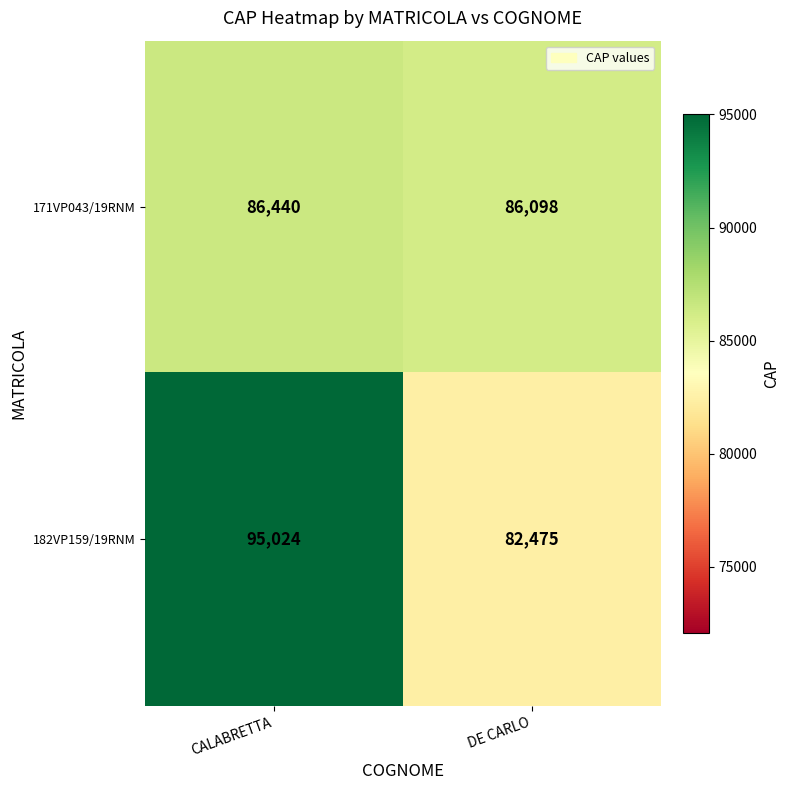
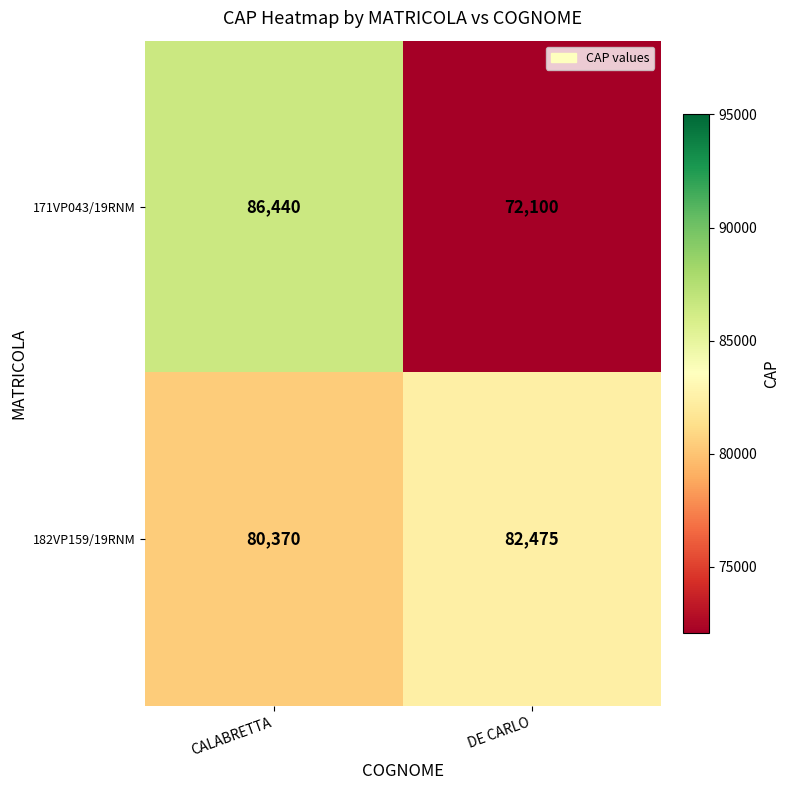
171VP043/19RNM, DE CARLO: 86,098 -> 72,100
182VP159/19RNM, CALABRETTA: 95,024 -> 80,370
